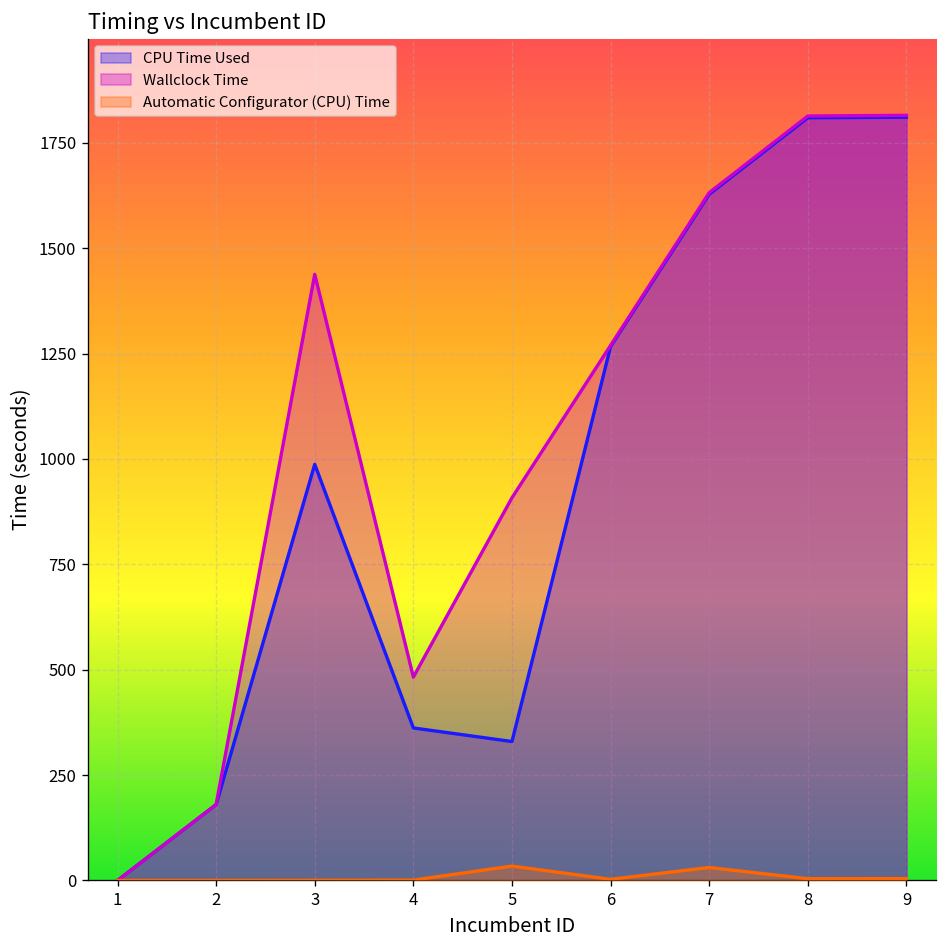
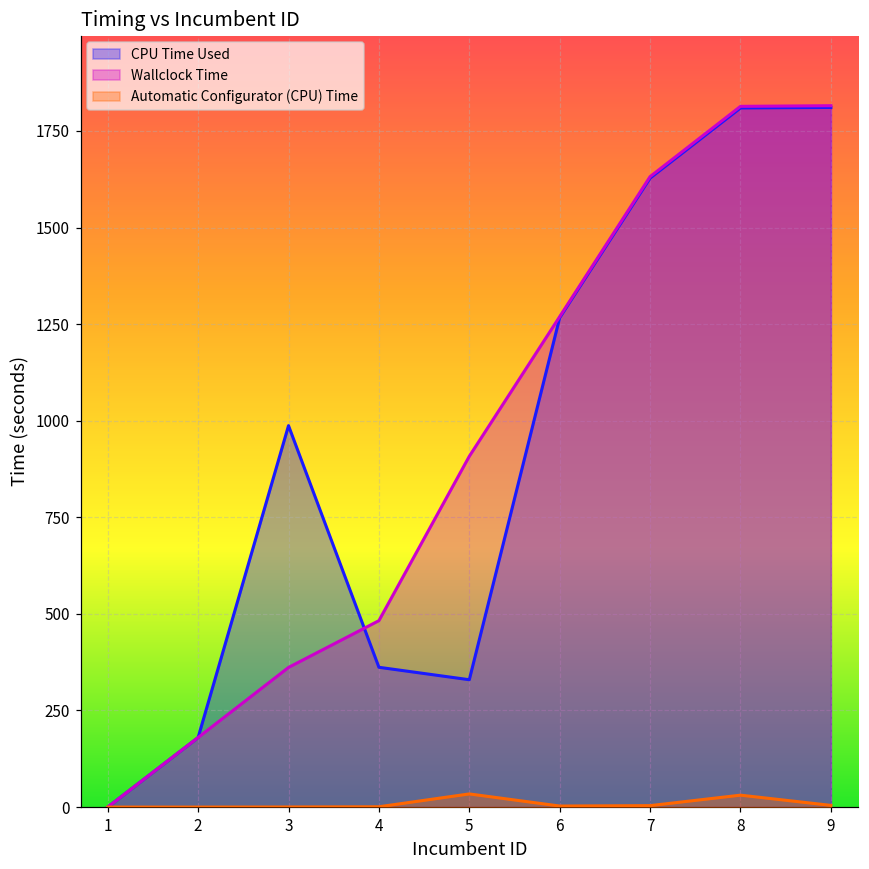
Wallclock Time, 3: 1440 -> 360
Automatic Configurator (CPU) Time, 7: 30 -> 0
Automatic Configurator (CPU) Time, 8: 0 -> 30
